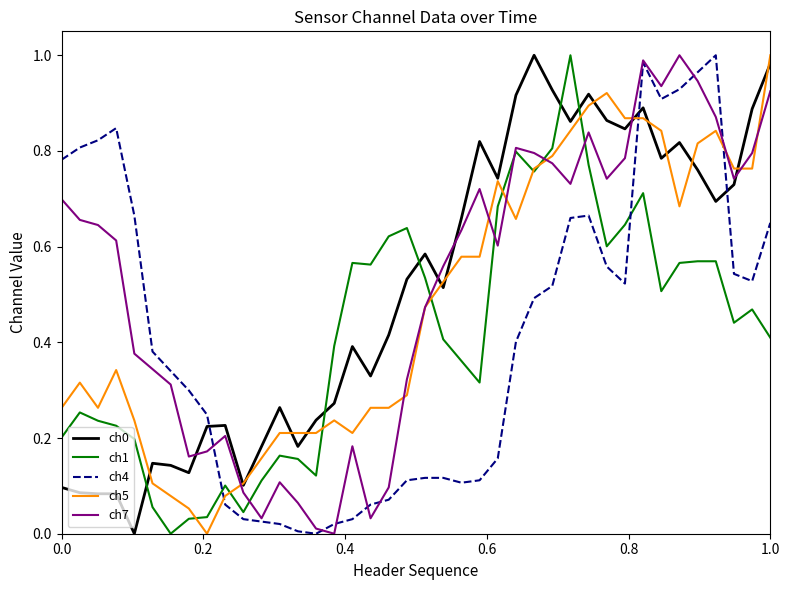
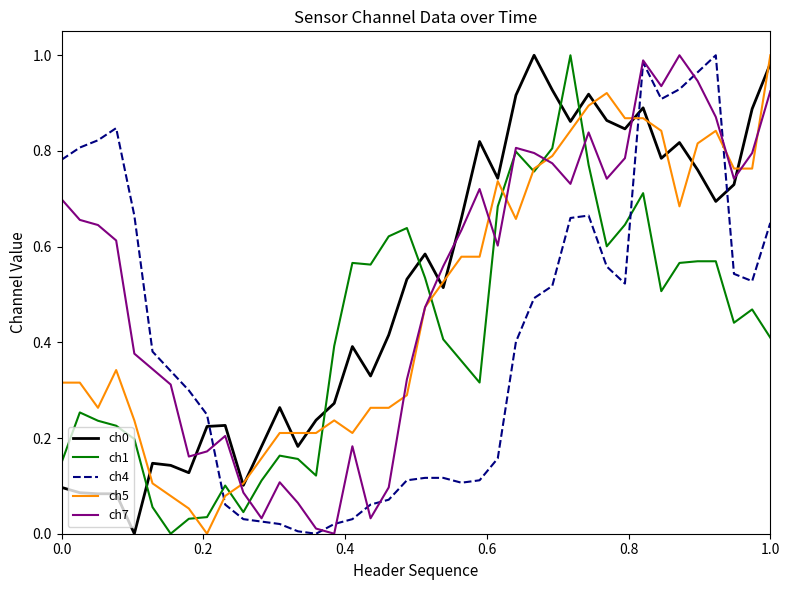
ch1, 0.0: 0.20 -> 0.15
ch5, 0.0: 0.26 -> 0.32
